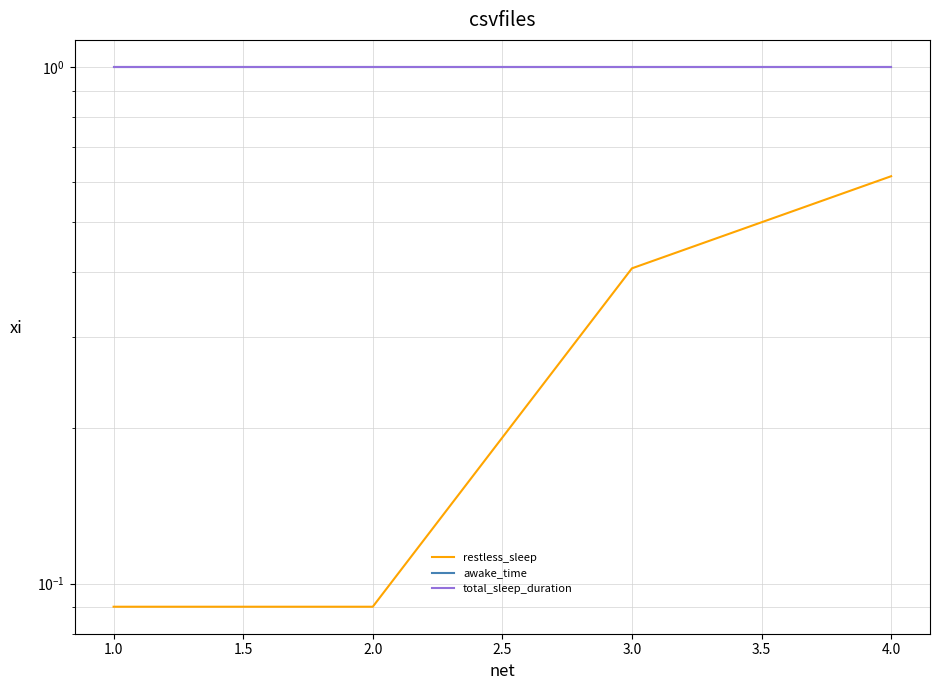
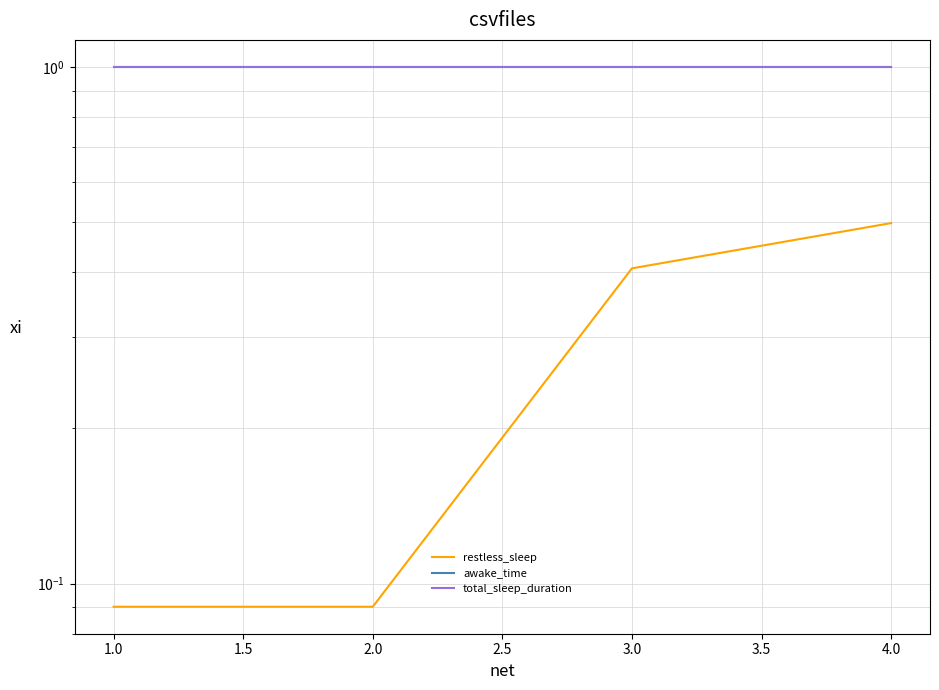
restless_sleep, 4.0: 0.61 -> 0.50
